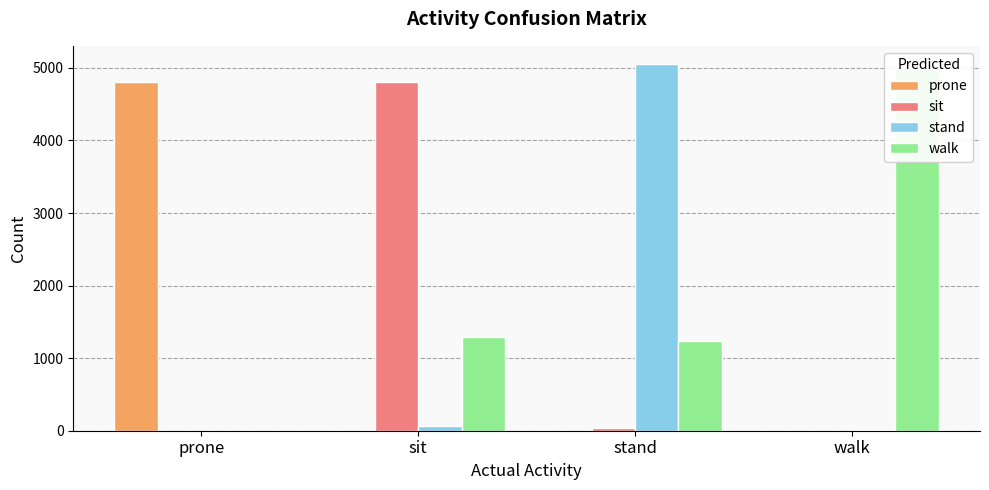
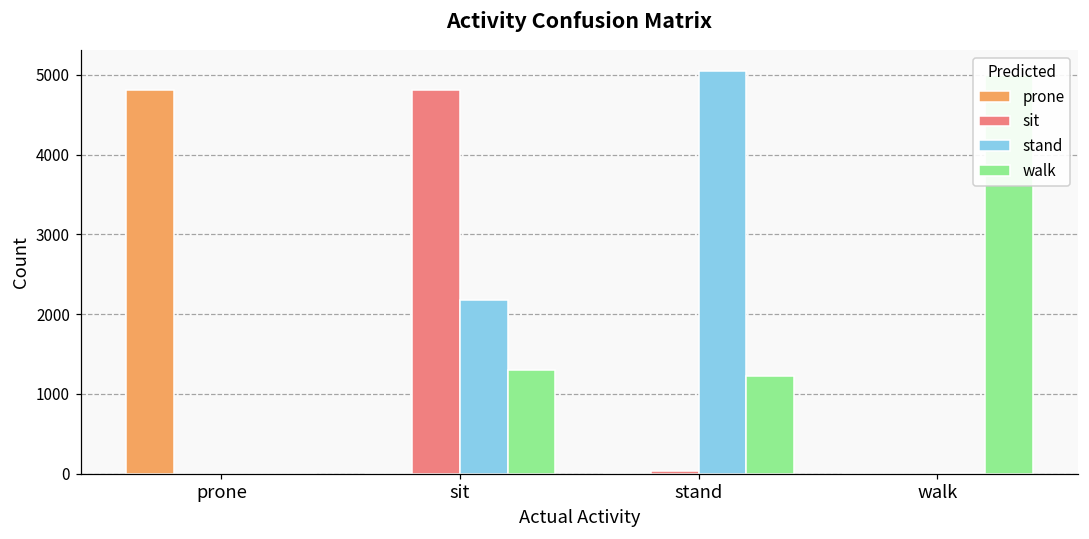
stand, sit: 100 -> 2200
